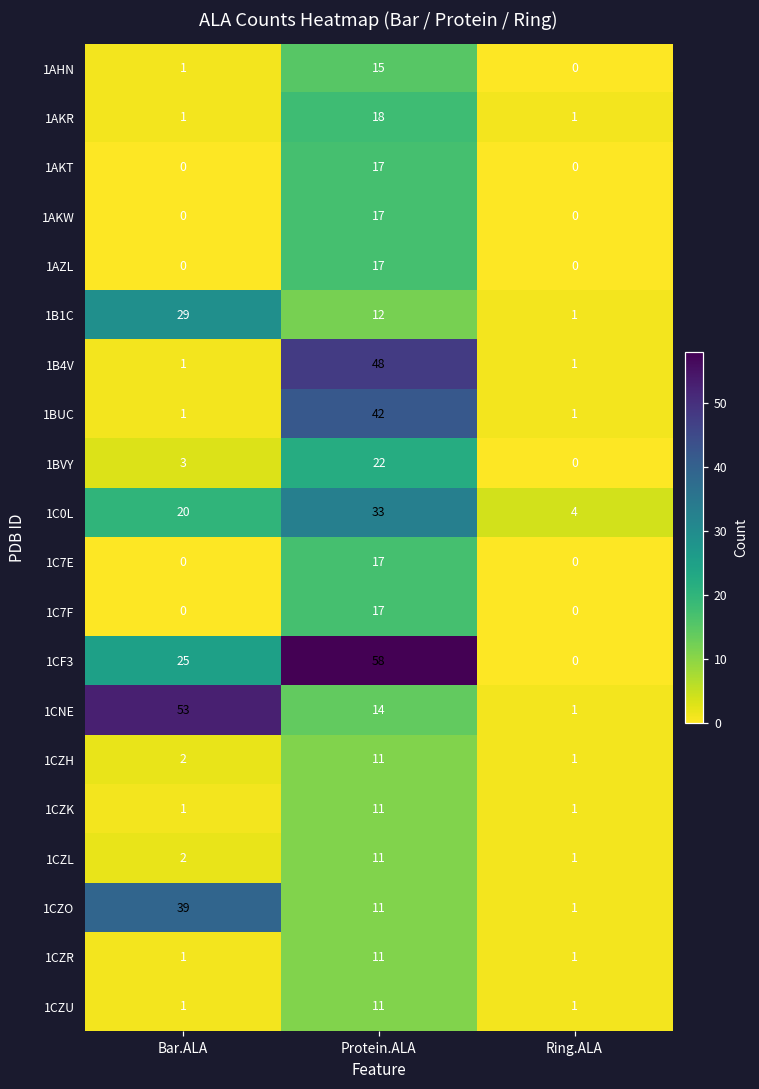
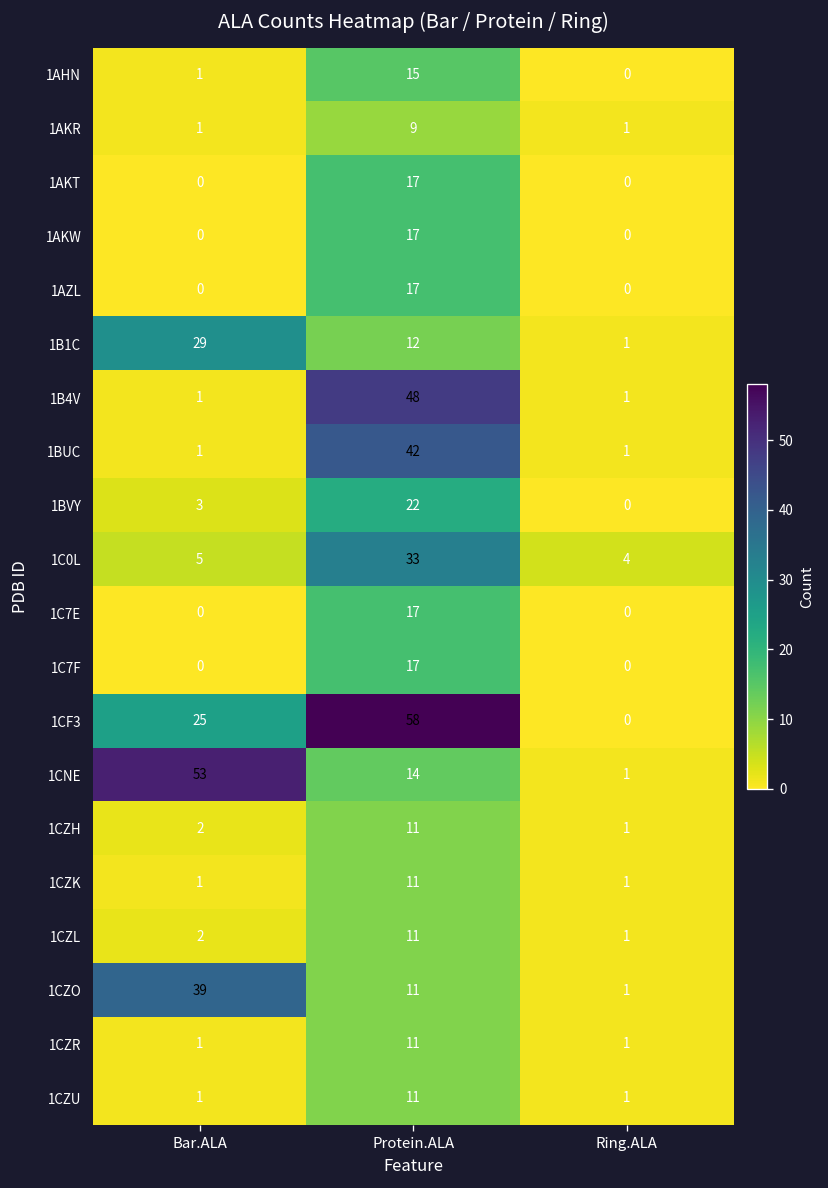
1AKR, Protein.ALA: 18 -> 9
1C0L, Bar.ALA: 20 -> 5
